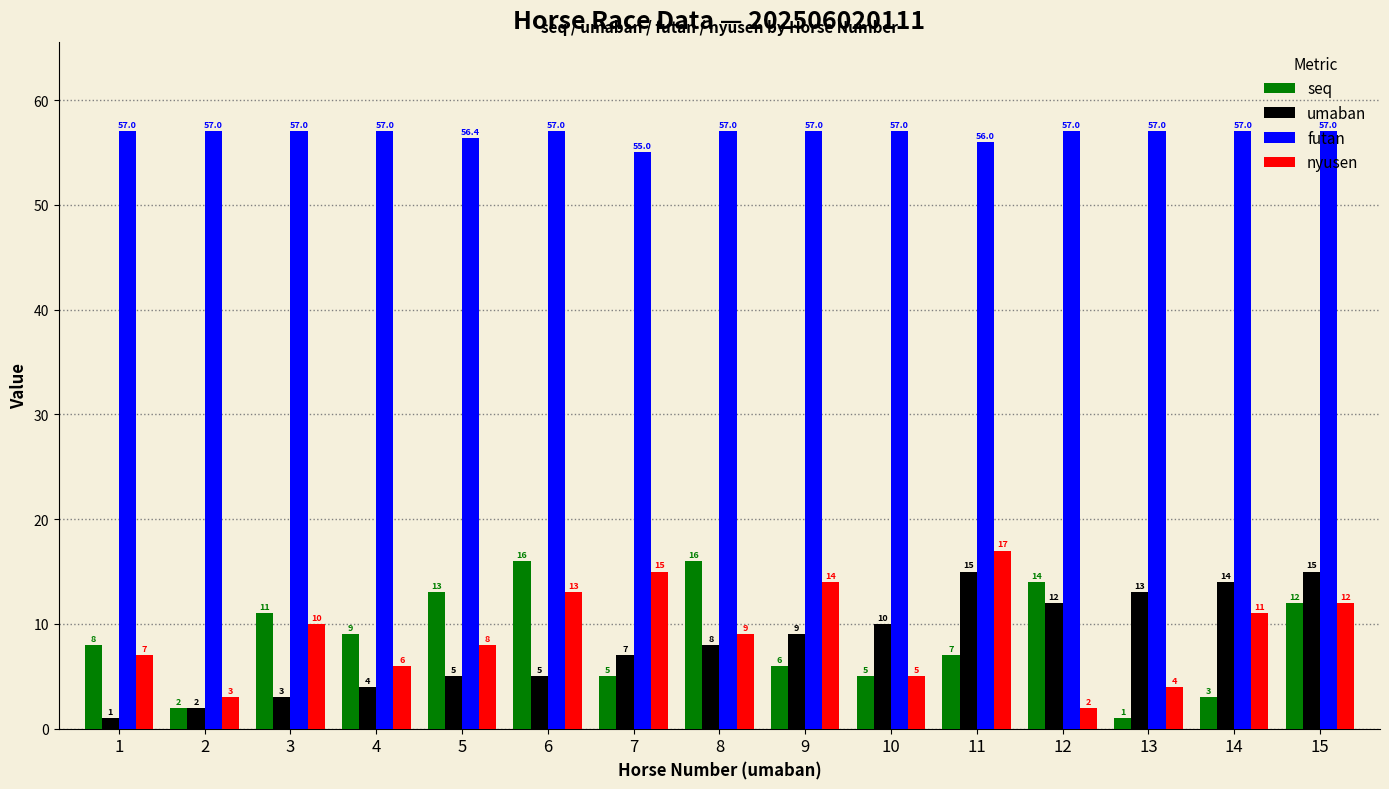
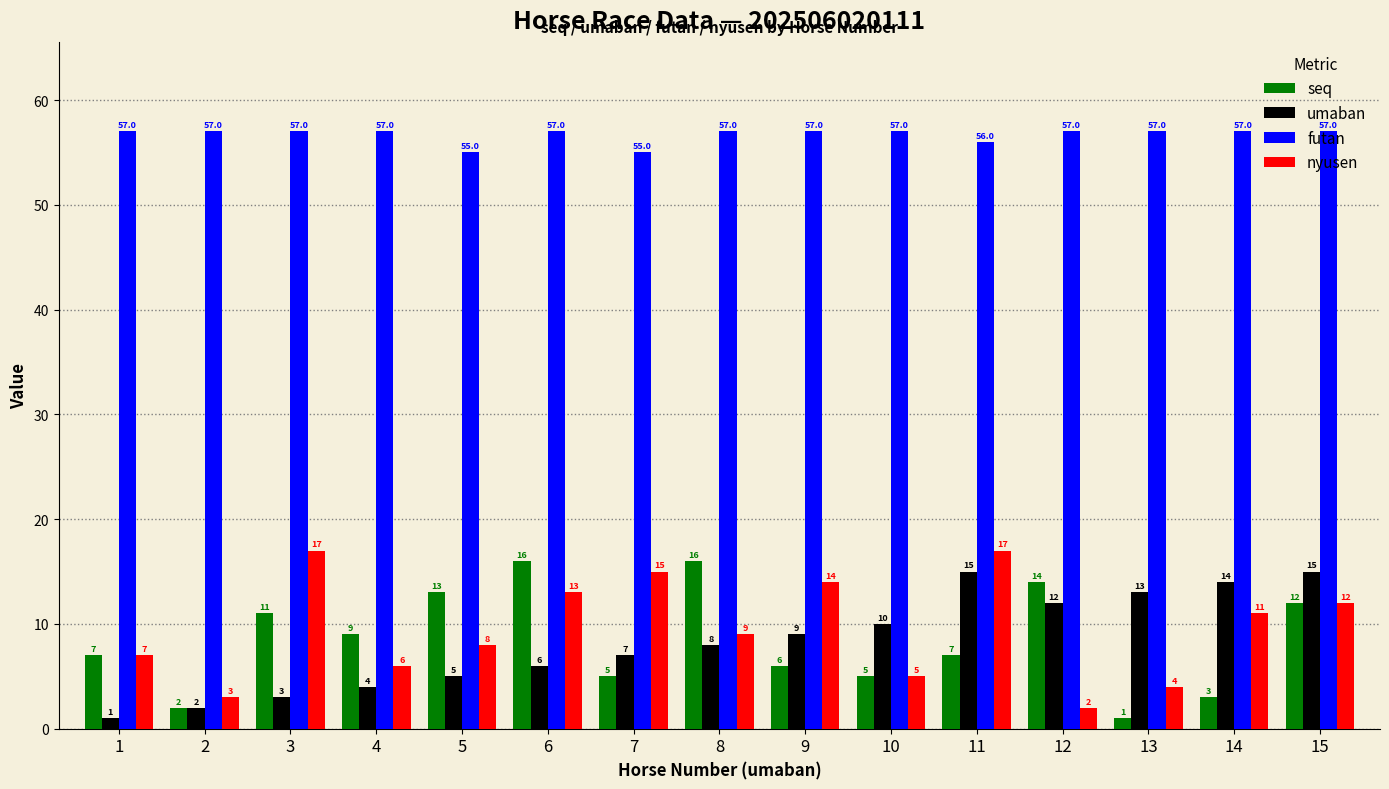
seq, 1: 8 -> 7
nyusen, 3: 10 -> 17
futan, 5: 56.4 -> 55.0
umaban, 6: 5 -> 6
